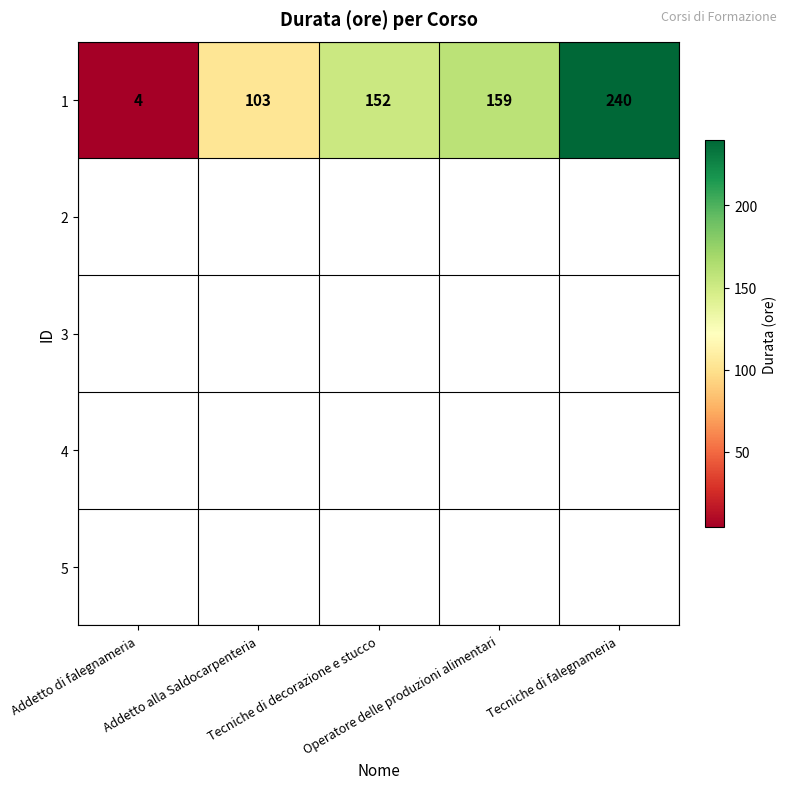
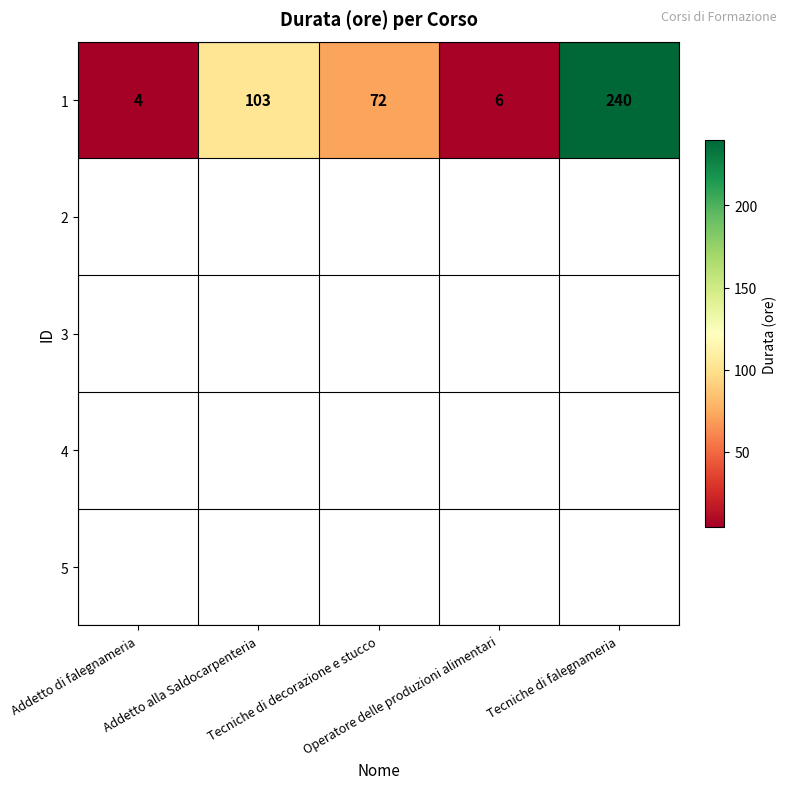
1, Tecniche di decorazione e stucco: 152 -> 72
1, Operatore delle produzioni alimentari: 159 -> 6
